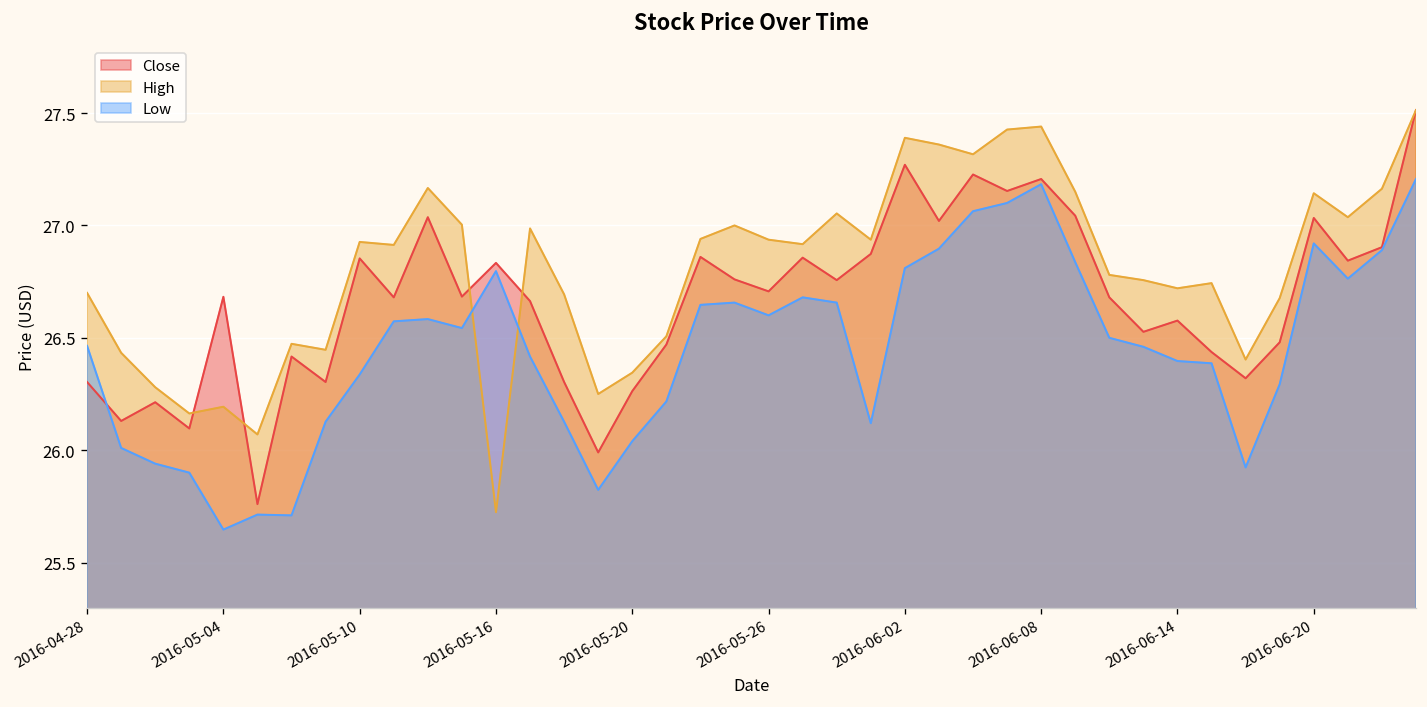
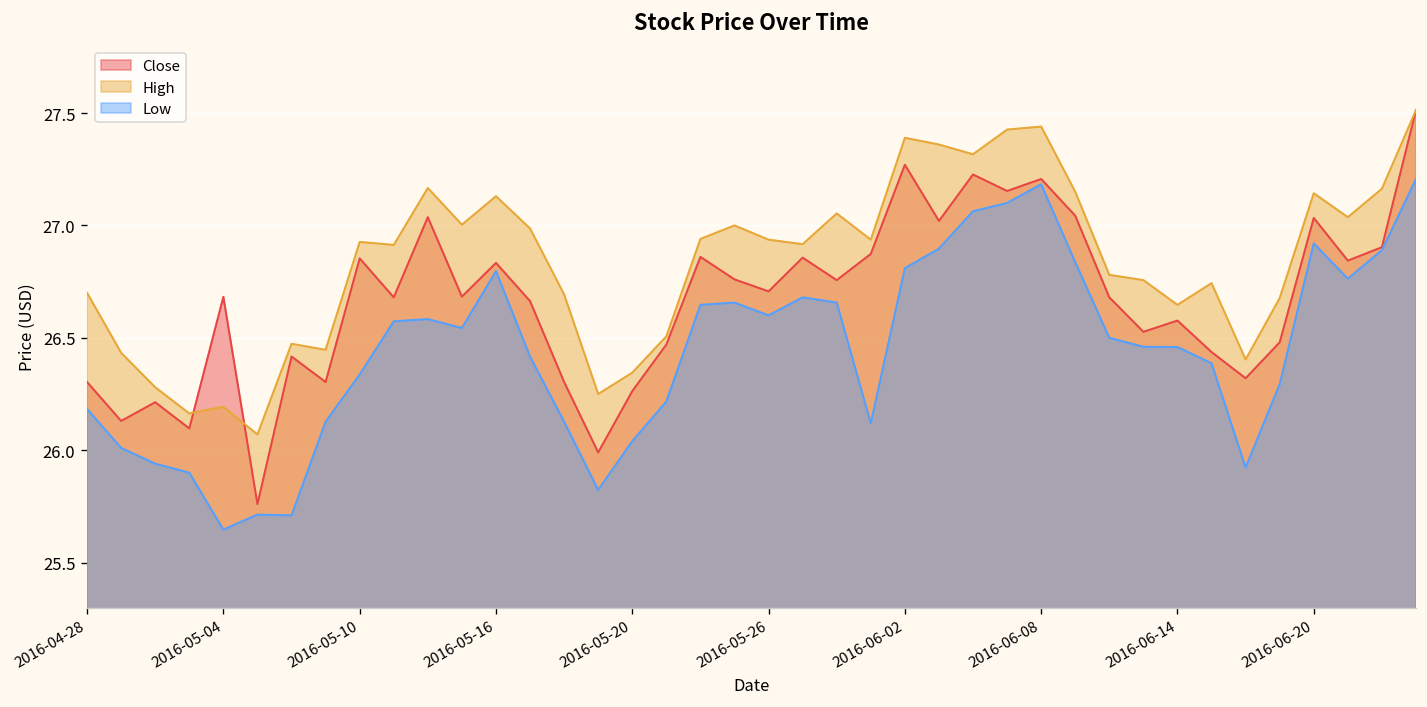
Low, 2016-04-28: 26.46 -> 26.18
High, 2016-05-16: 25.72 -> 27.13
High, 2016-06-14: 26.72 -> 26.65
Low, 2016-06-14: 26.40 -> 26.46
